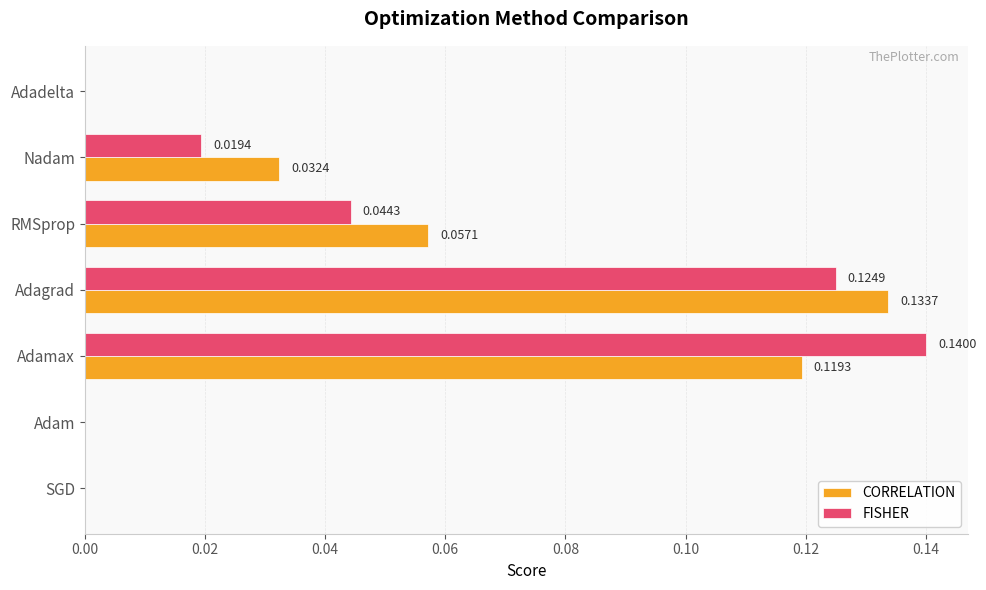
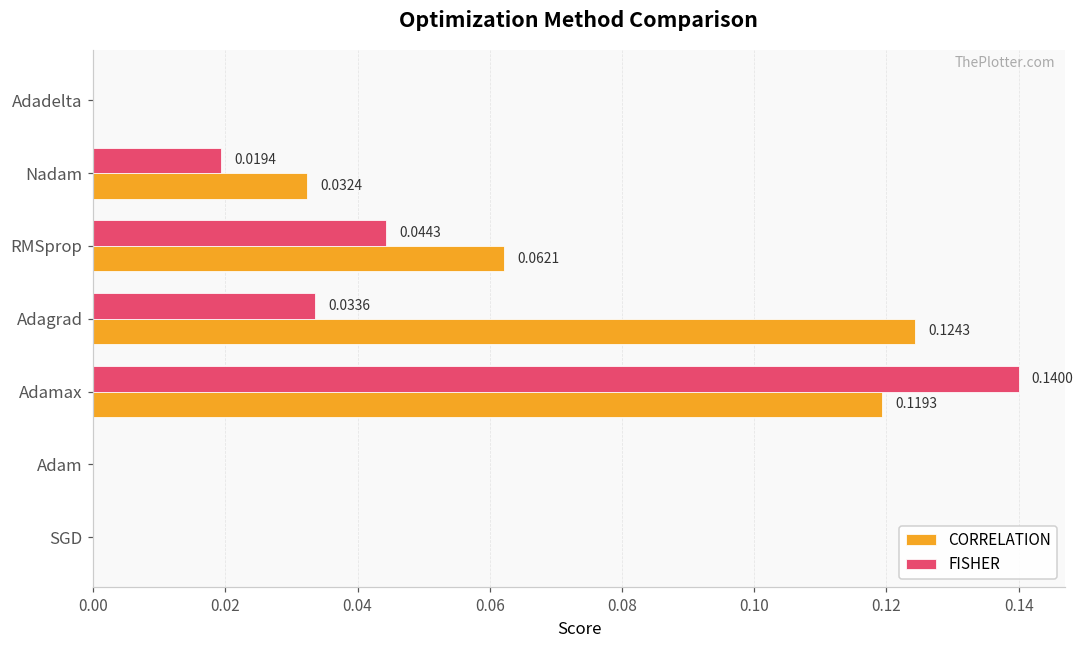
CORRELATION, RMSprop: 0.0571 -> 0.0621
FISHER, Adagrad: 0.1249 -> 0.0336
CORRELATION, Adagrad: 0.1337 -> 0.1243
